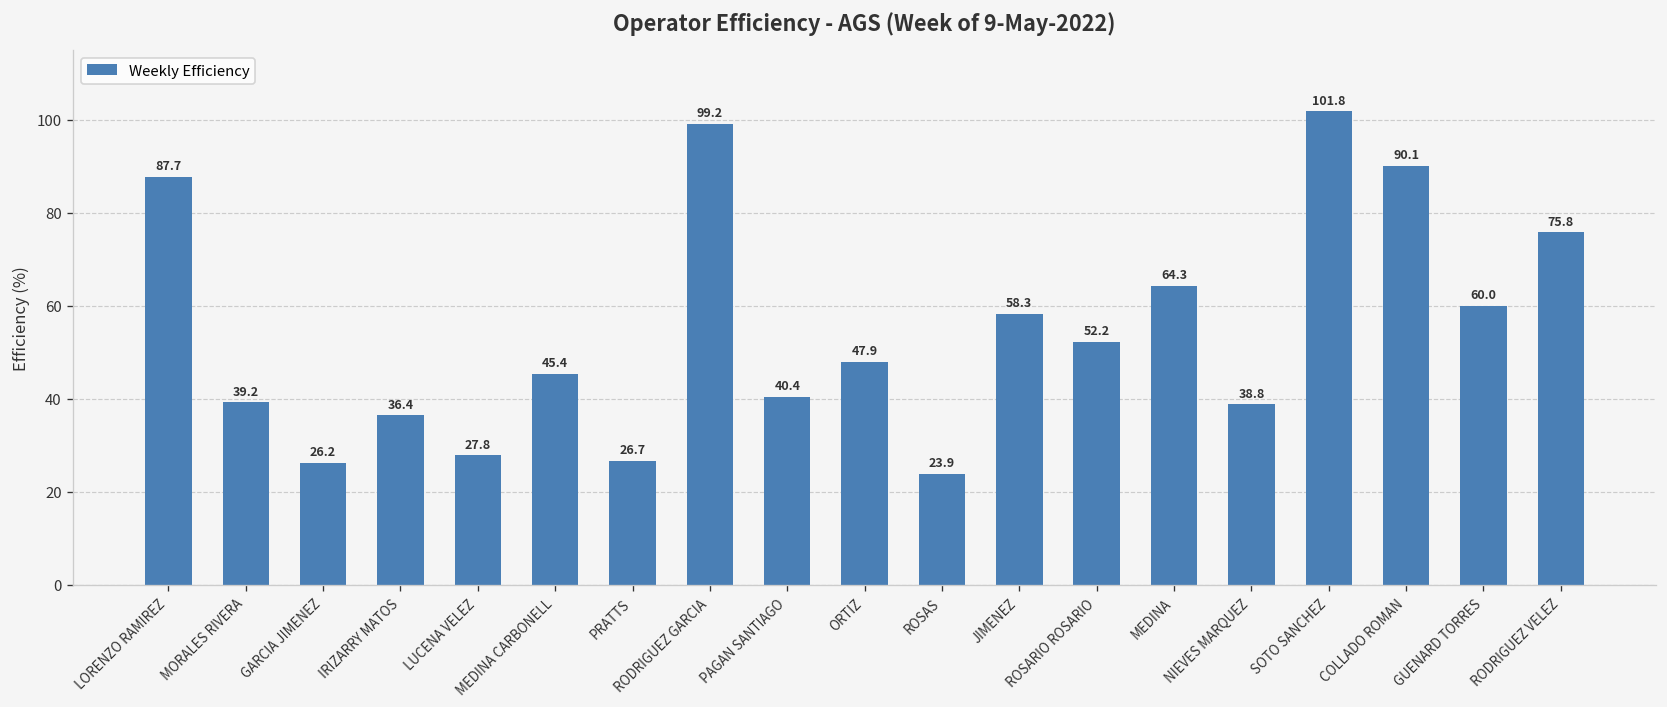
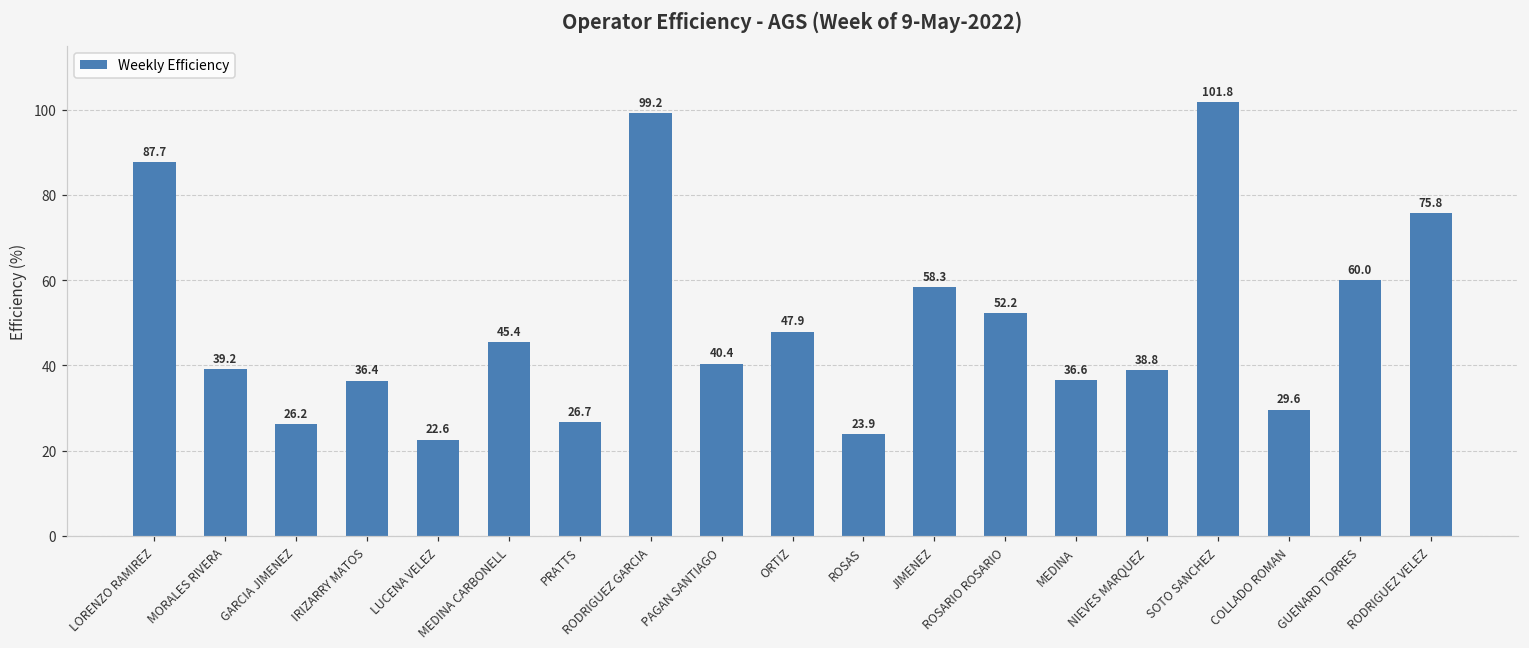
LUCENA VELEZ: 27.8 -> 22.6
MEDINA: 64.3 -> 36.6
COLLADO ROMAN: 90.1 -> 29.6
